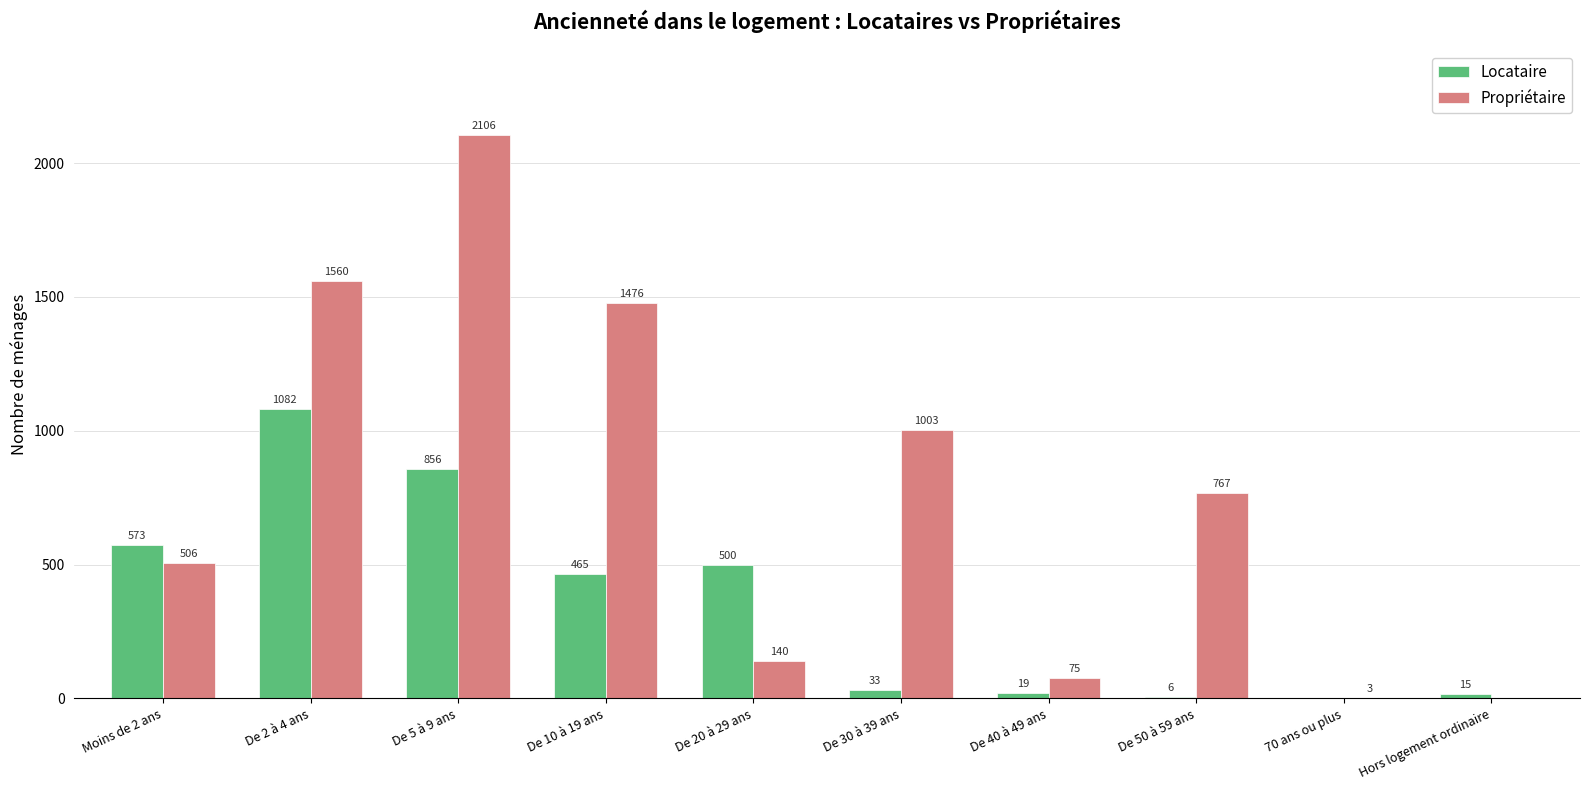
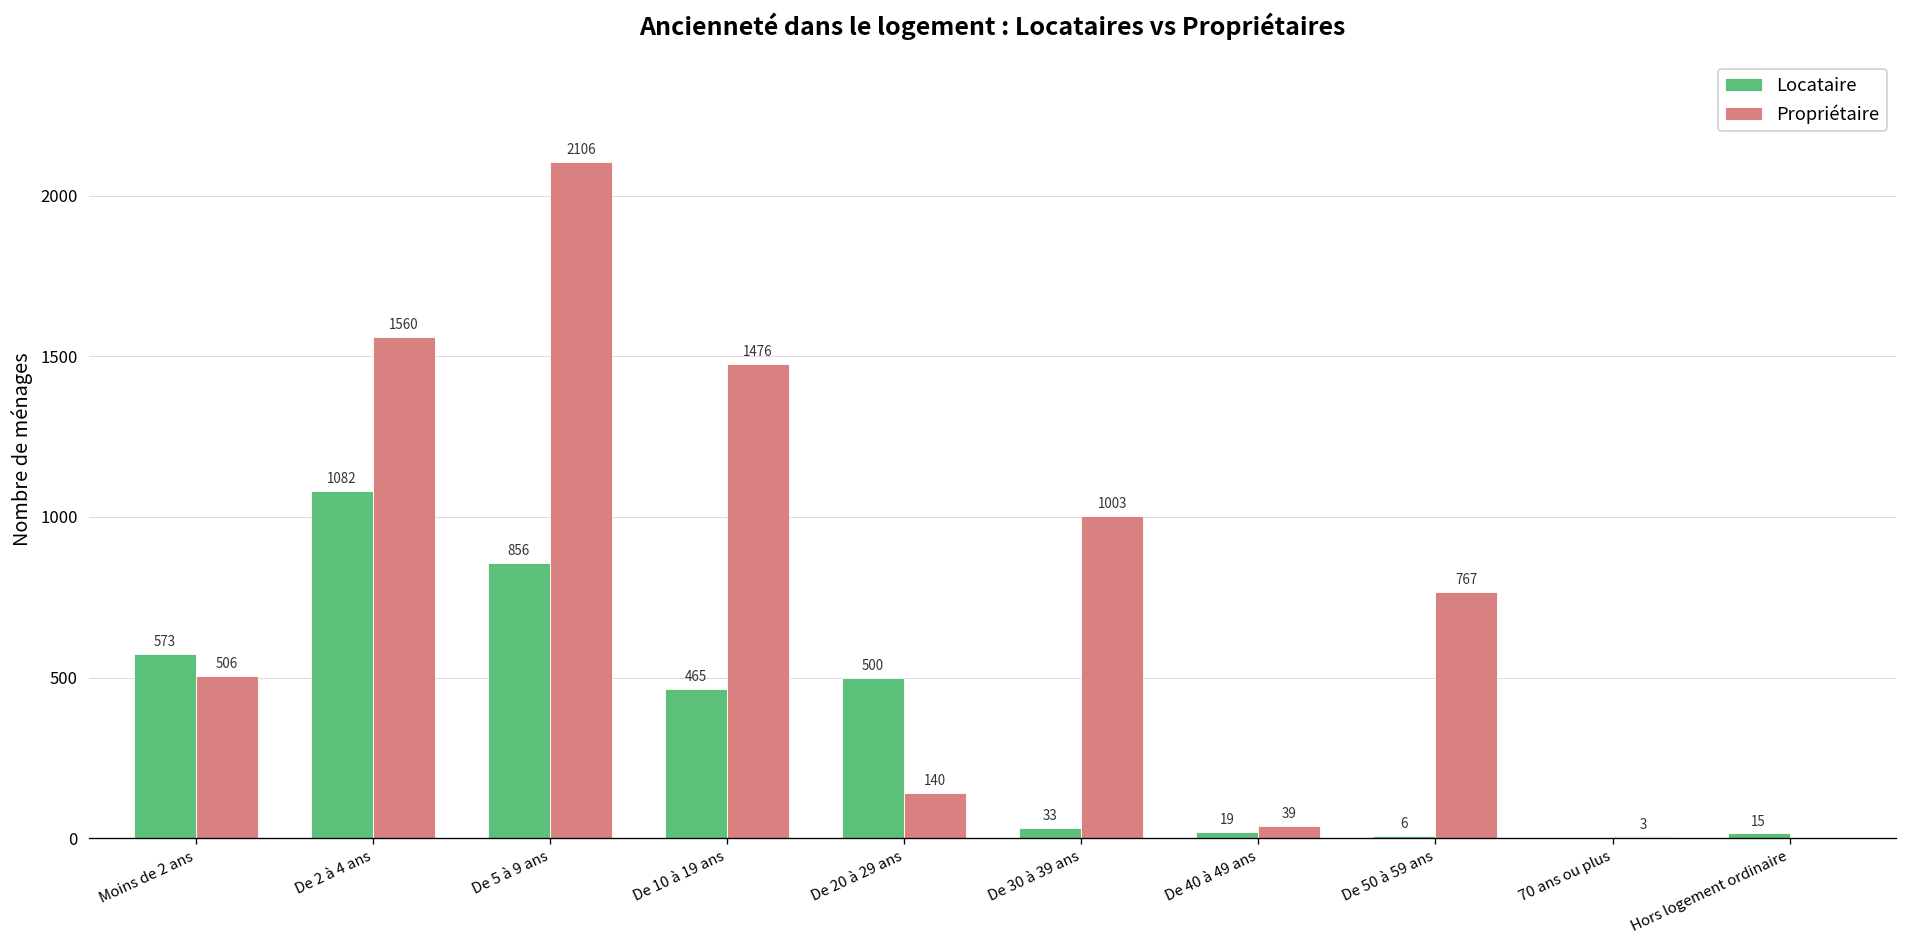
Propriétaire, De 40 à 49 ans: 75 -> 39
